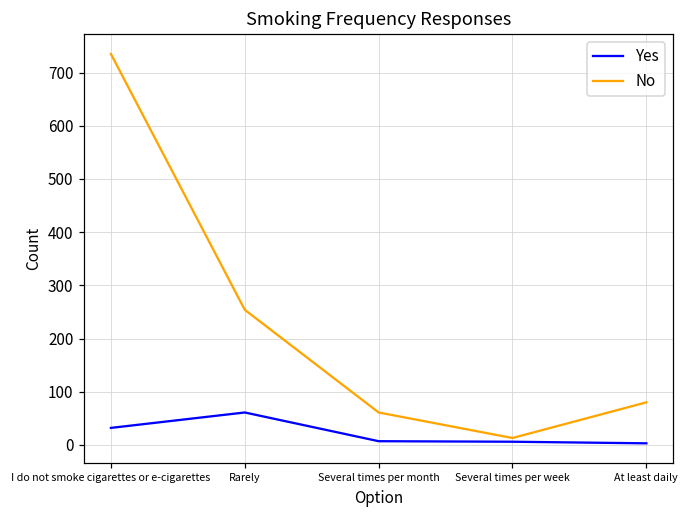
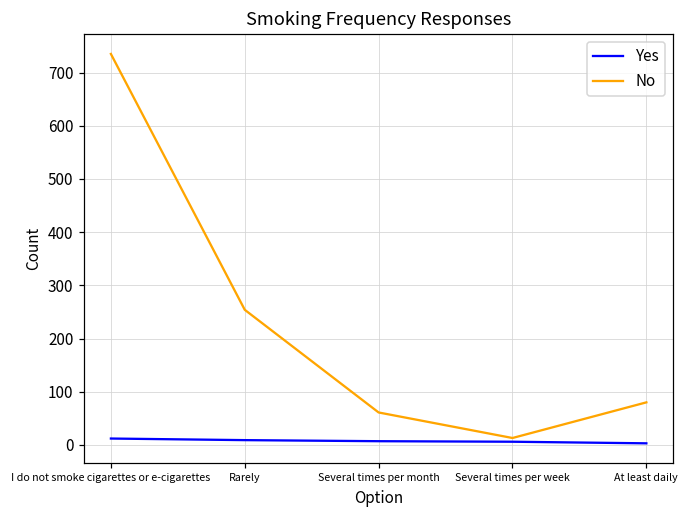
Yes, I do not smoke cigarettes or e-cigarettes: 30 -> 10
Yes, Rarely: 60 -> 10
